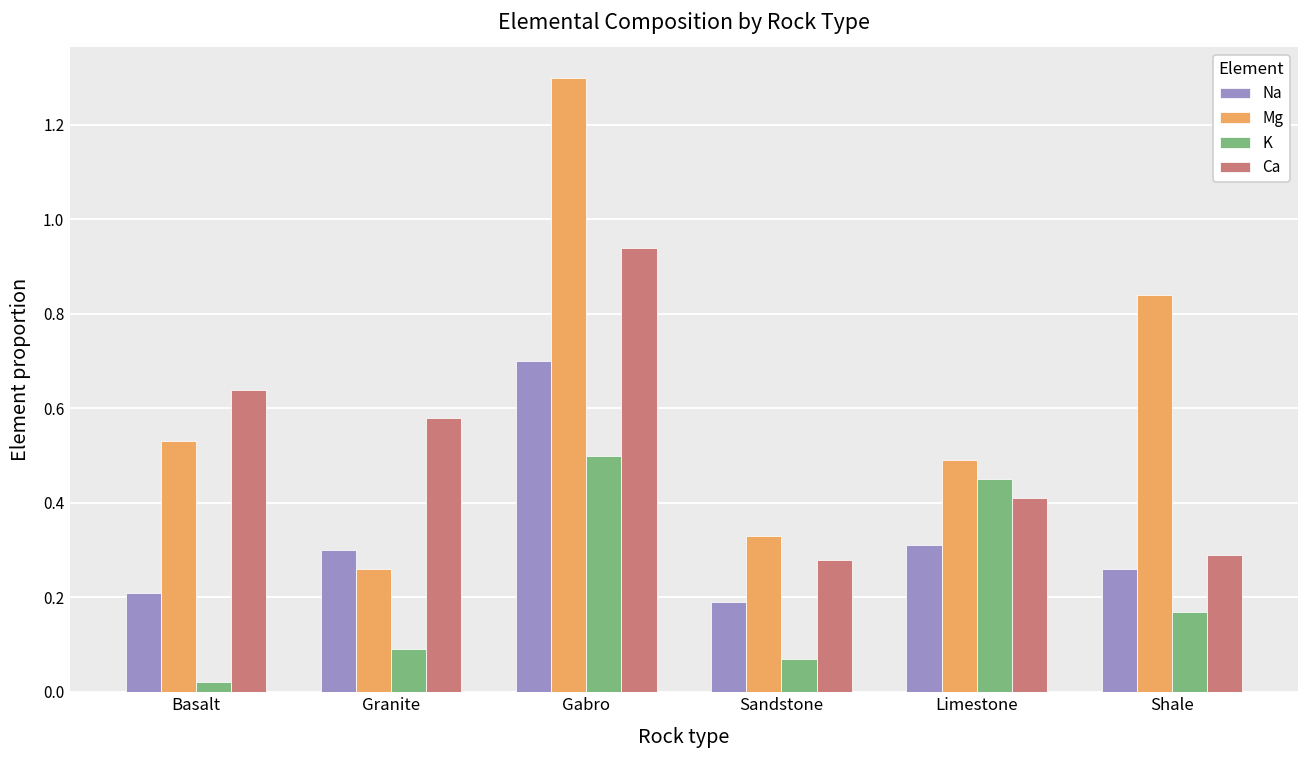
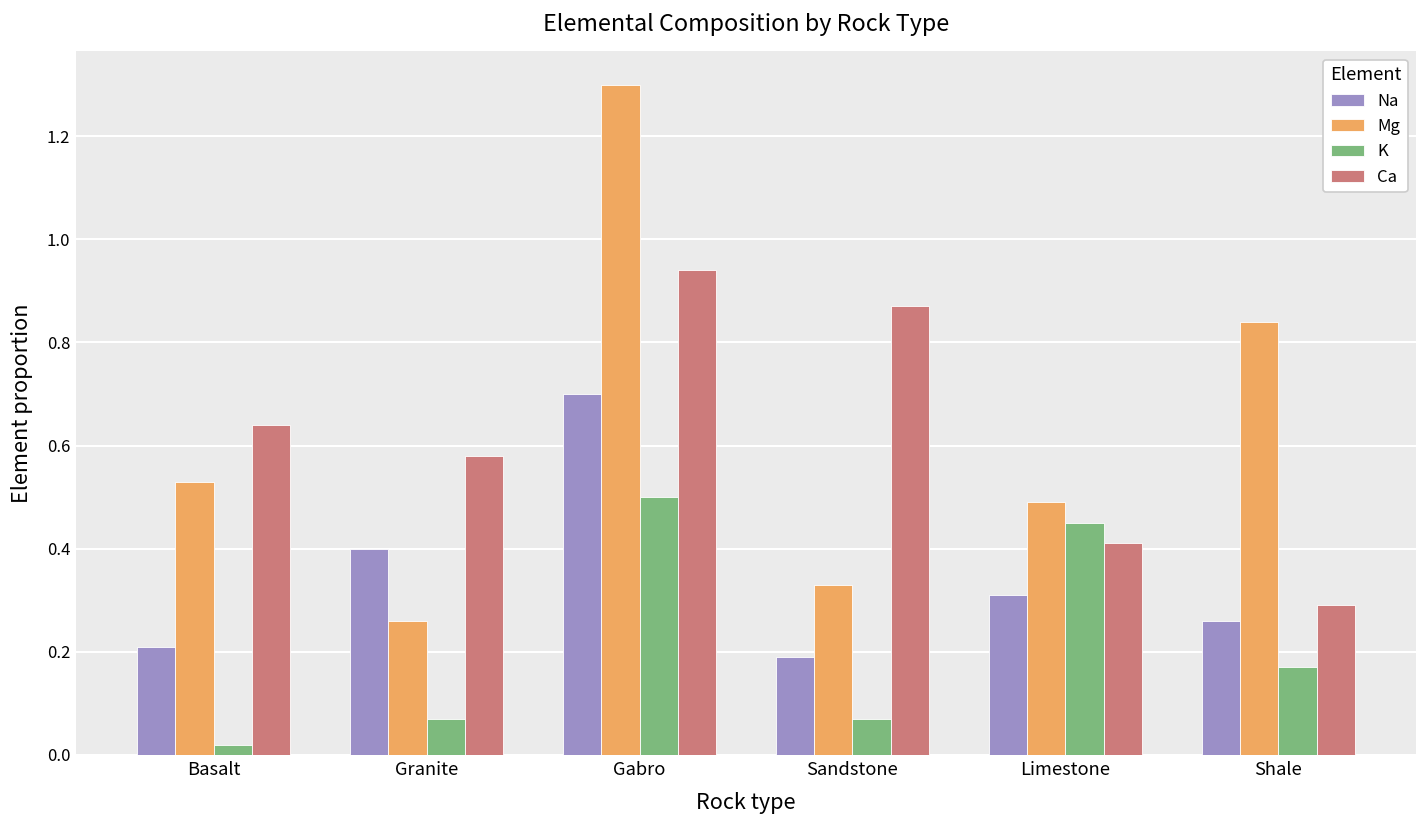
Na, Granite: 0.3 -> 0.4
K, Granite: 0.09 -> 0.07
Ca, Sandstone: 0.28 -> 0.87
